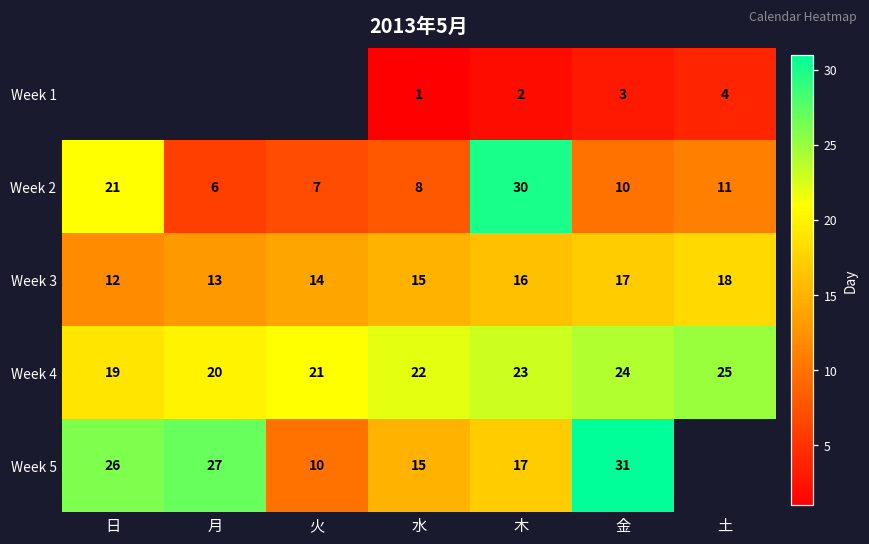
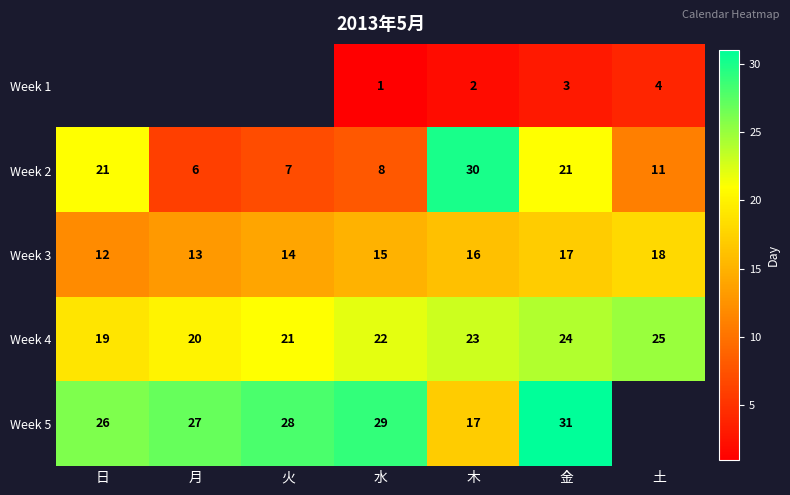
Week 2, 金: 10 -> 21
Week 5, 火: 10 -> 28
Week 5, 水: 15 -> 29
